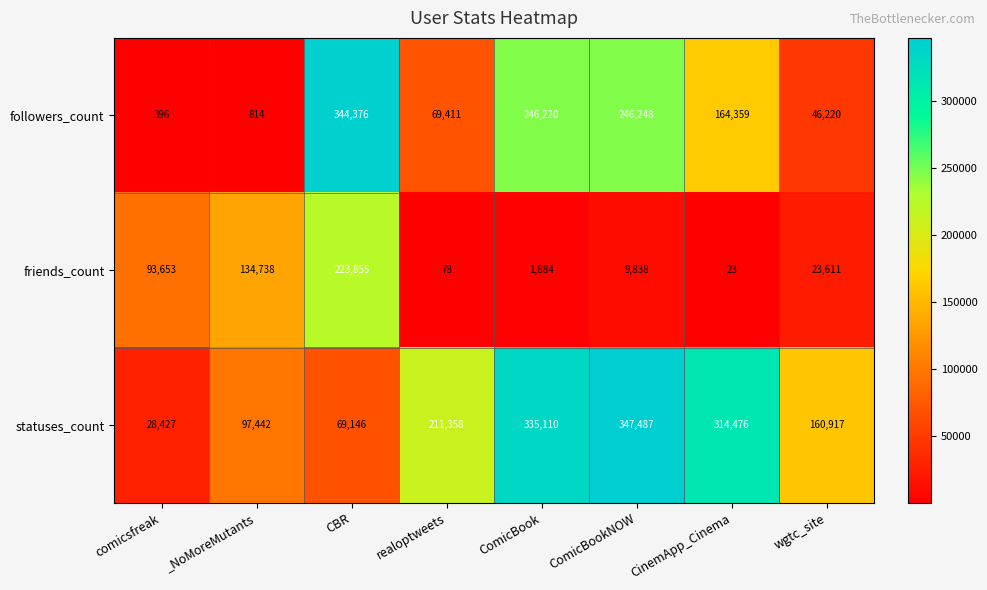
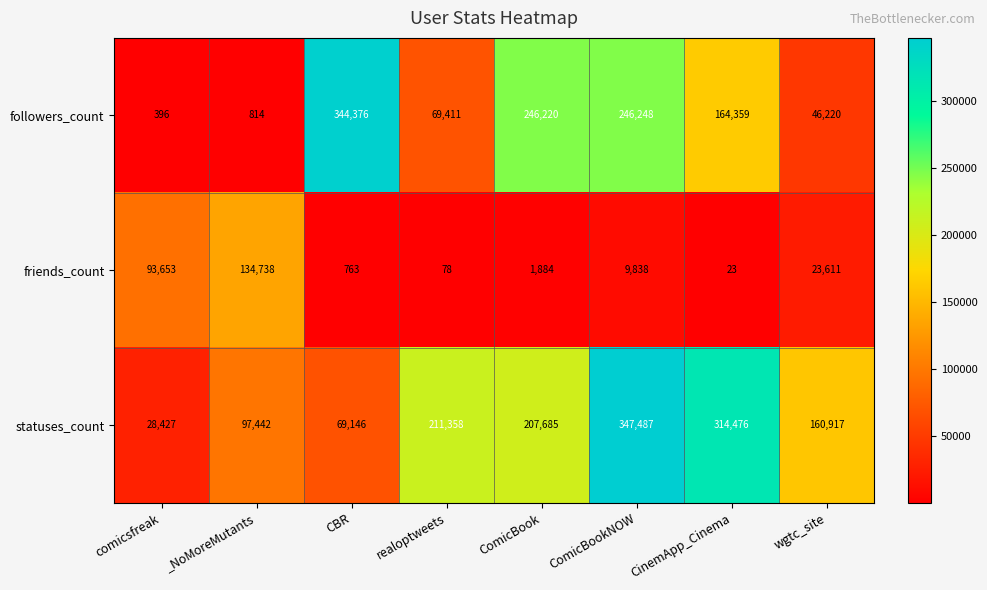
friends_count, CBR: 223,855 -> 763
statuses_count, ComicBook: 335,110 -> 207,685
